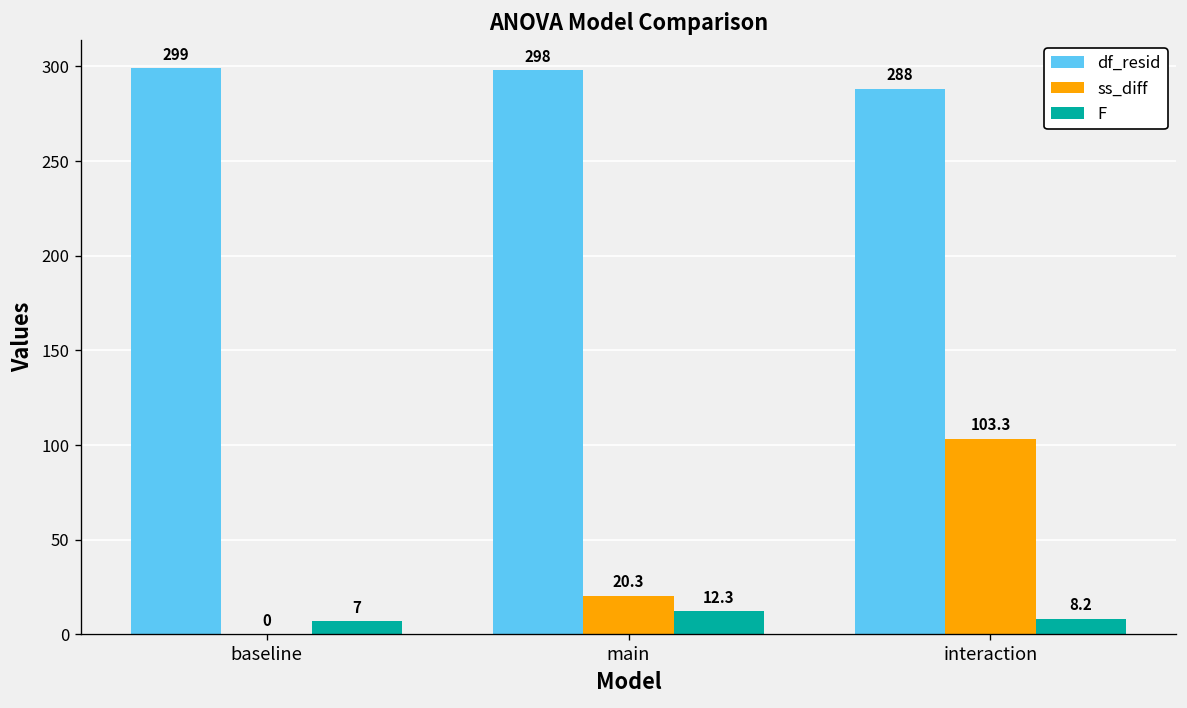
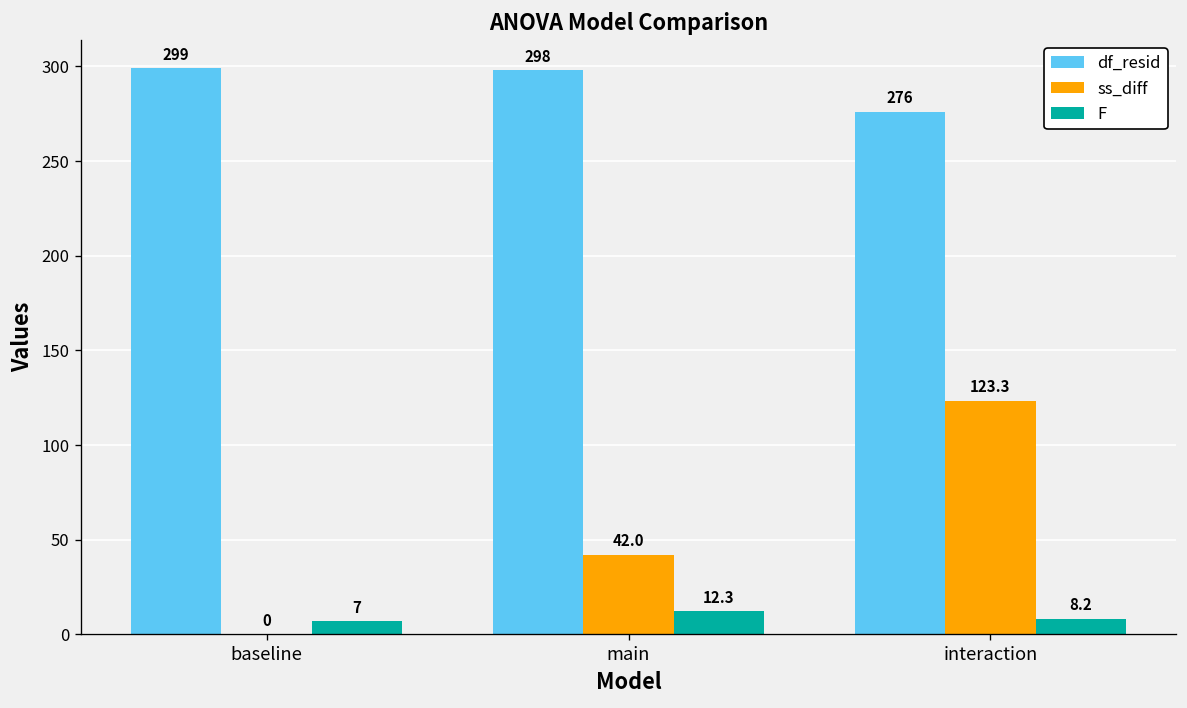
ss_diff, main: 20.3 -> 42.0
df_resid, interaction: 288 -> 276
ss_diff, interaction: 103.3 -> 123.3
